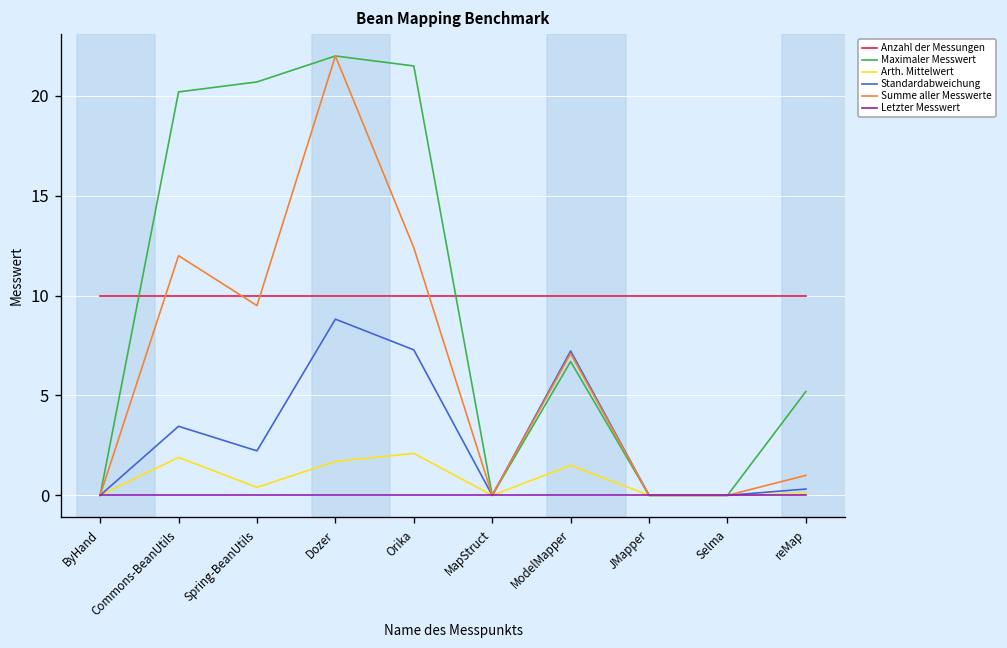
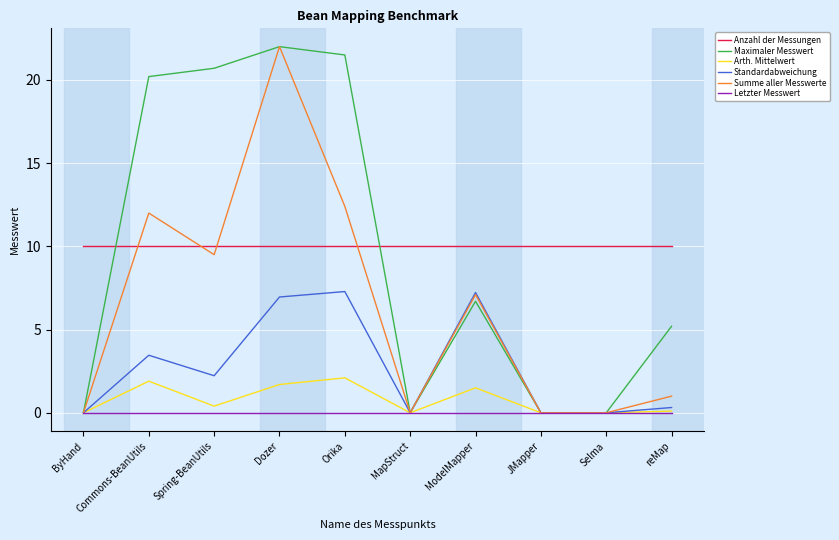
Standardabweichung, Dozer: 8.8 -> 7.0
